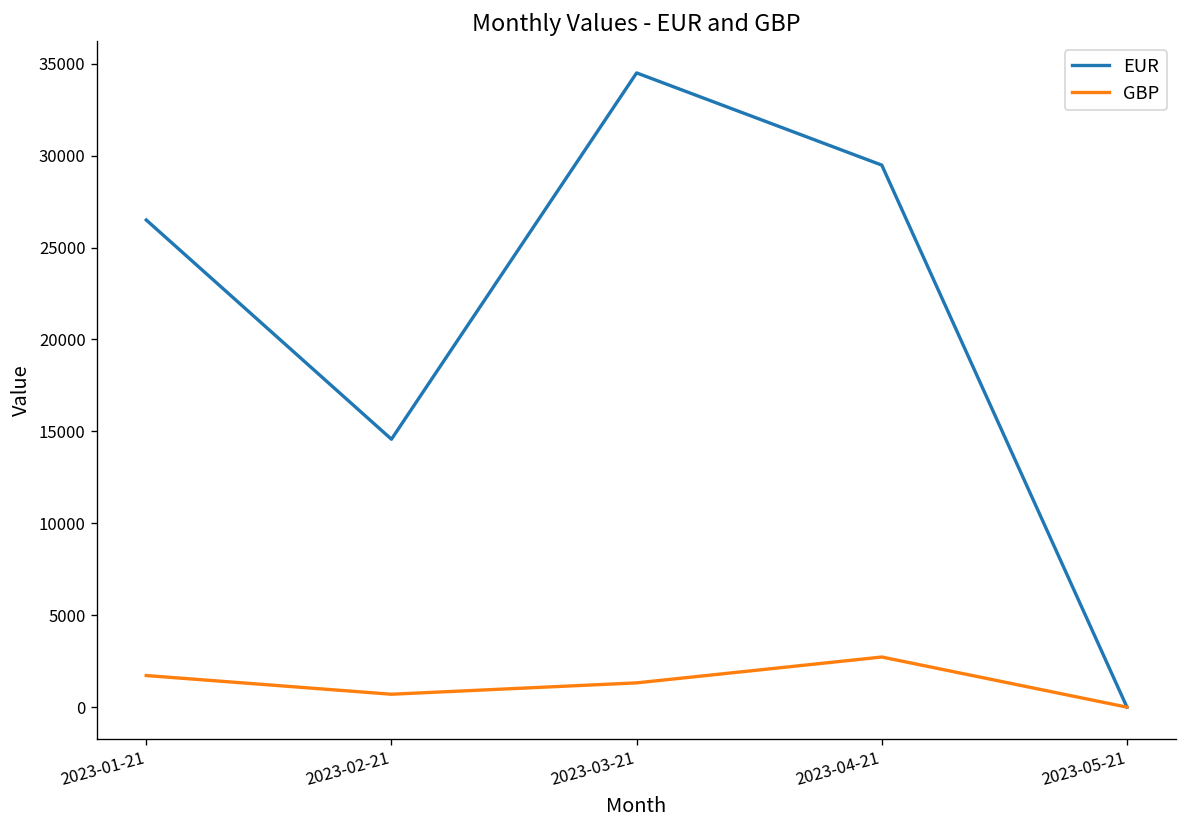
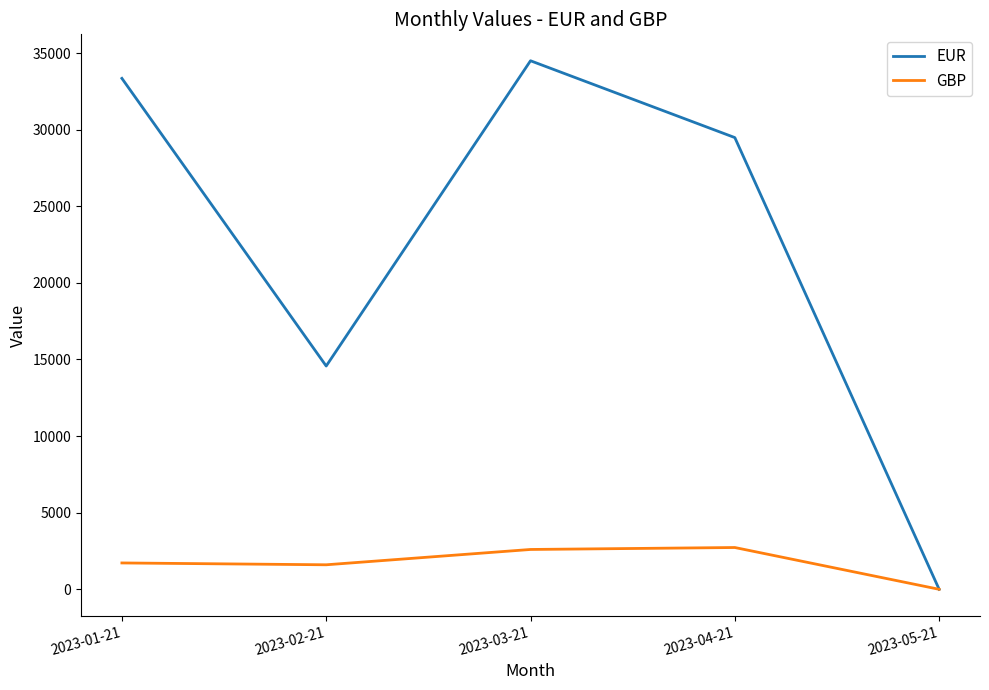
EUR, 2023-01-21: 26500 -> 33400
GBP, 2023-02-21: 700 -> 1600
GBP, 2023-03-21: 1300 -> 2600
